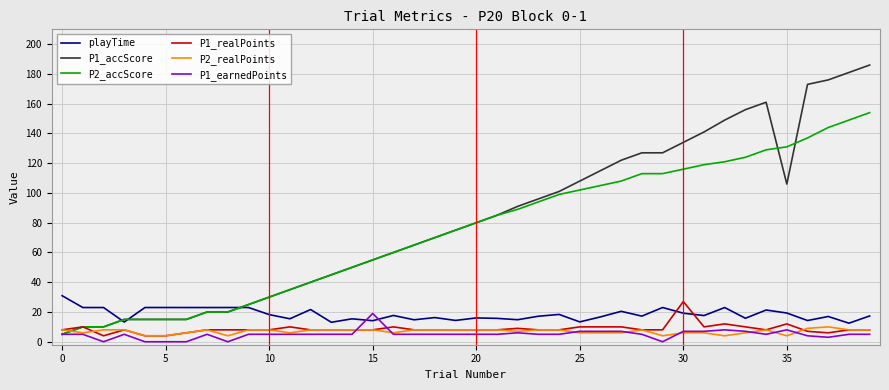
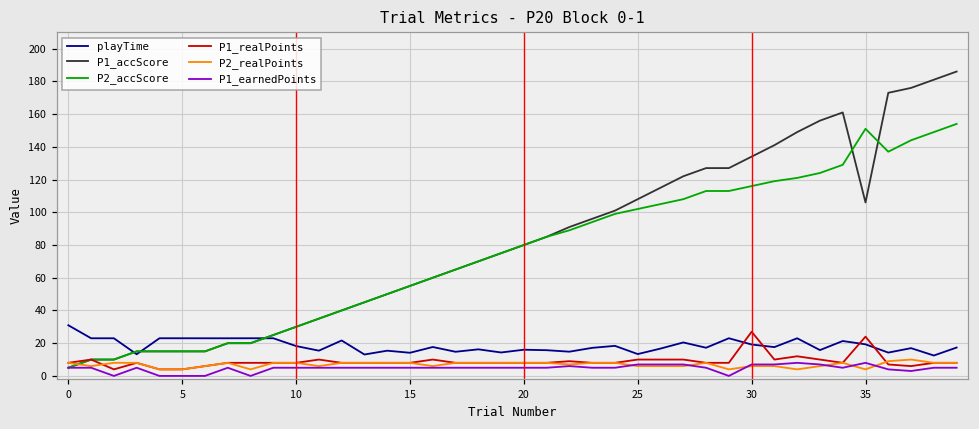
P1_earnedPoints, 15: 19 -> 5
P2_accScore, 35: 131 -> 151
P1_realPoints, 35: 12 -> 24
